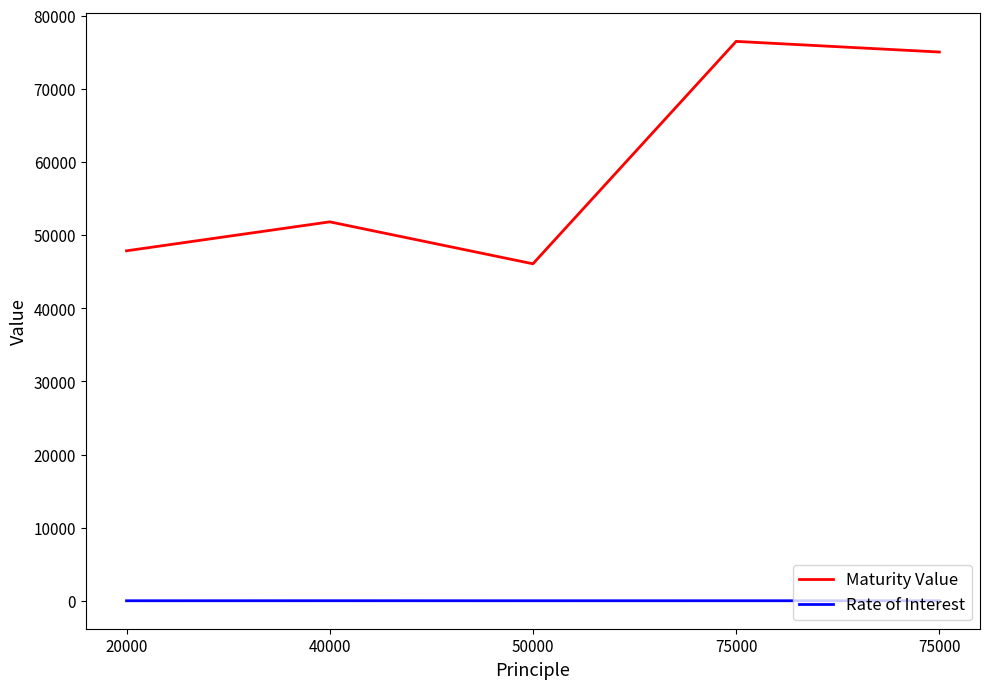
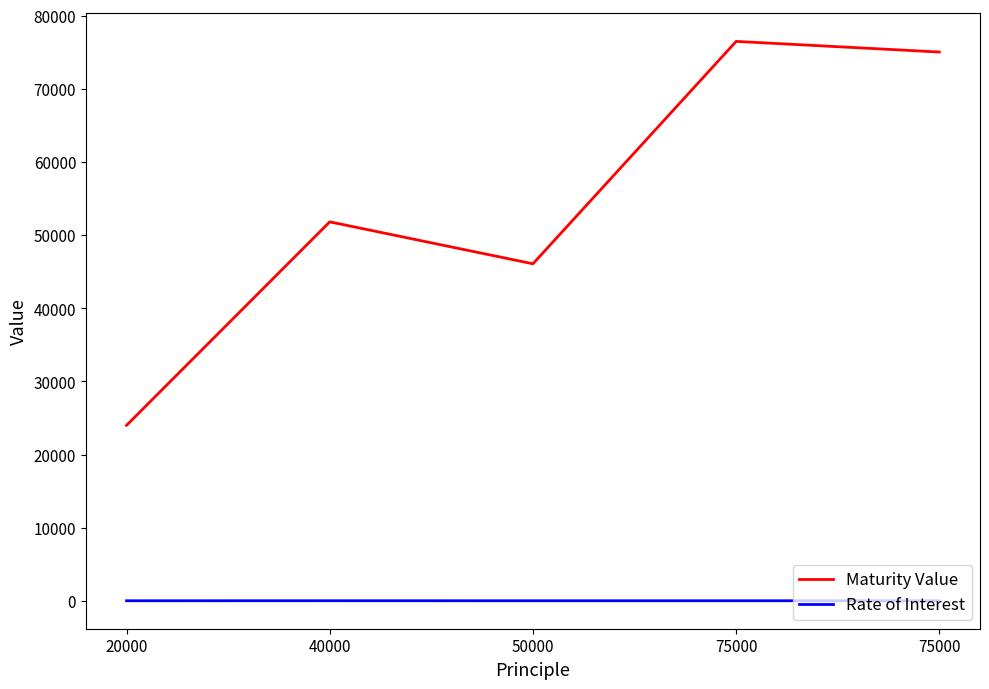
Maturity Value, 20000: 48000 -> 24000
